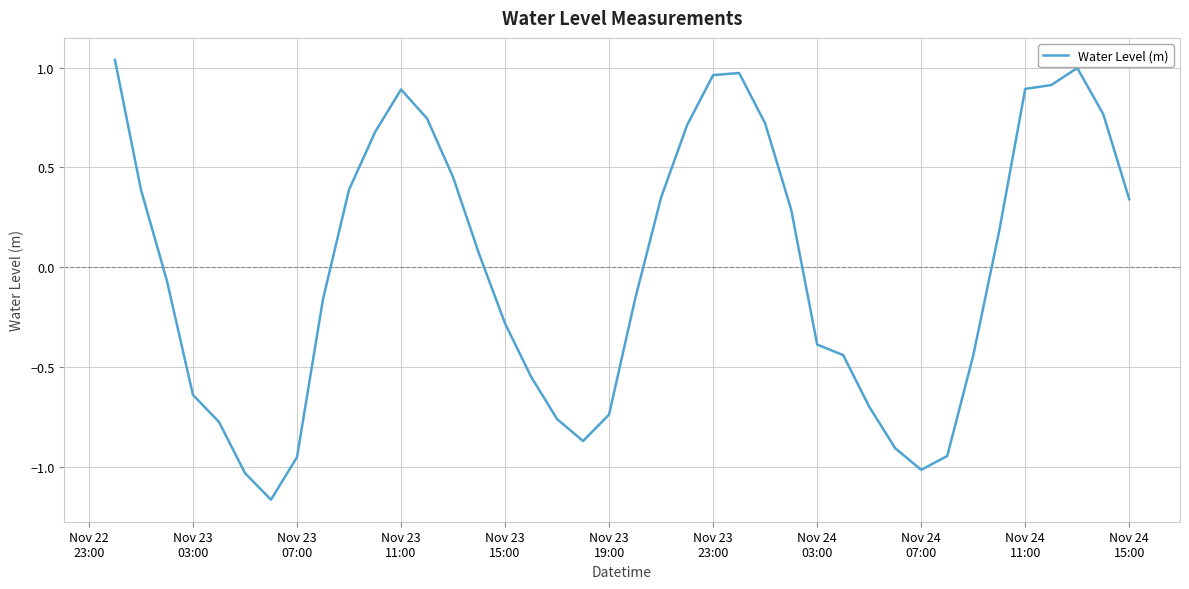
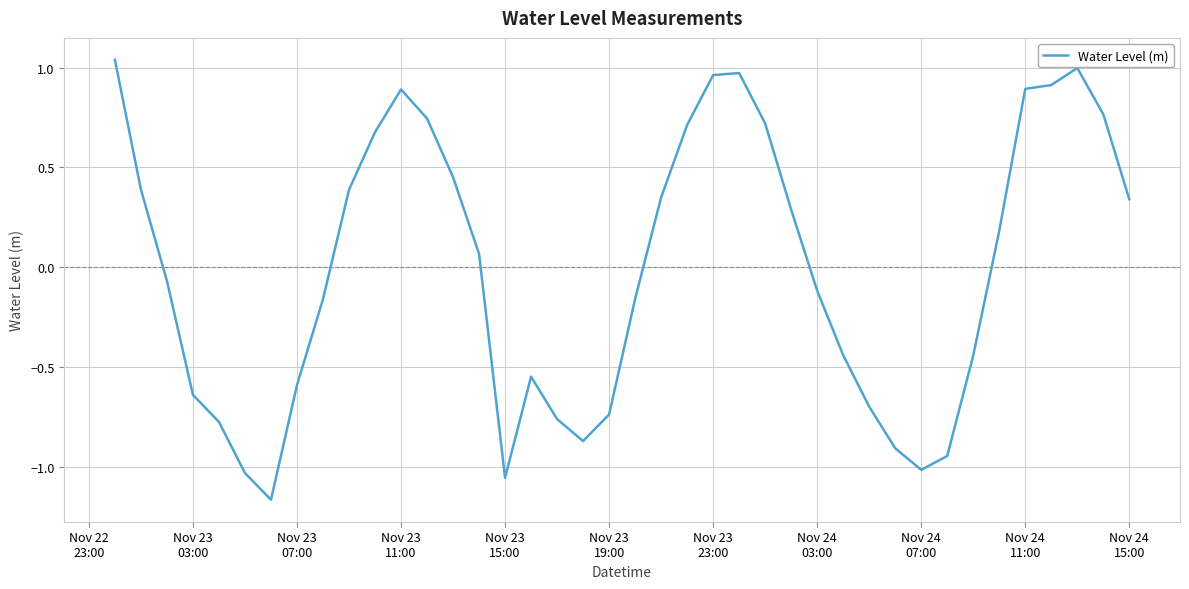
Nov 23 07:00: -0.95 -> -0.59
Nov 23 15:00: -0.28 -> -1.05
Nov 24 03:00: -0.39 -> -0.12
